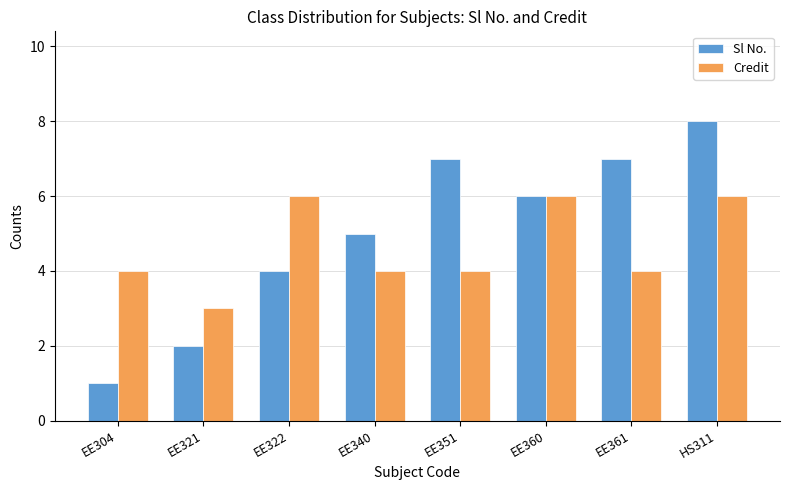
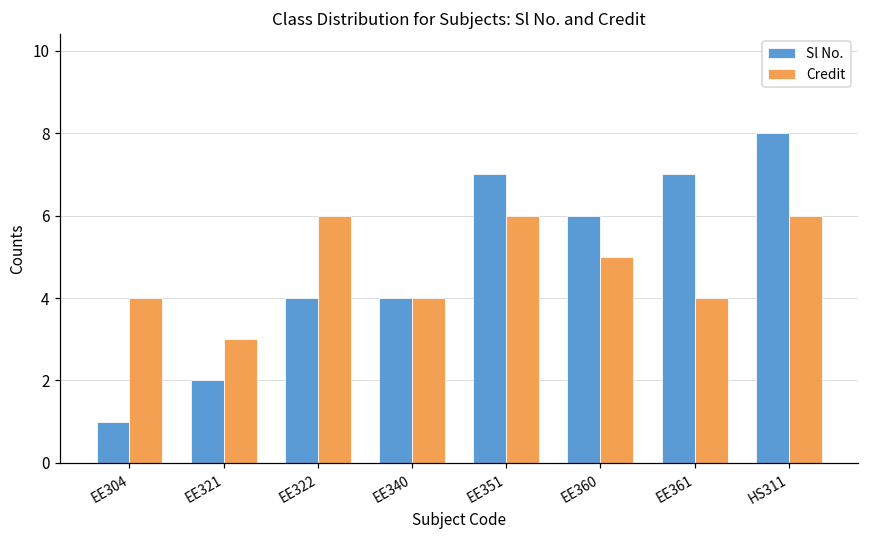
Sl No., EE340: 5 -> 4
Credit, EE351: 4 -> 6
Credit, EE360: 6 -> 5
